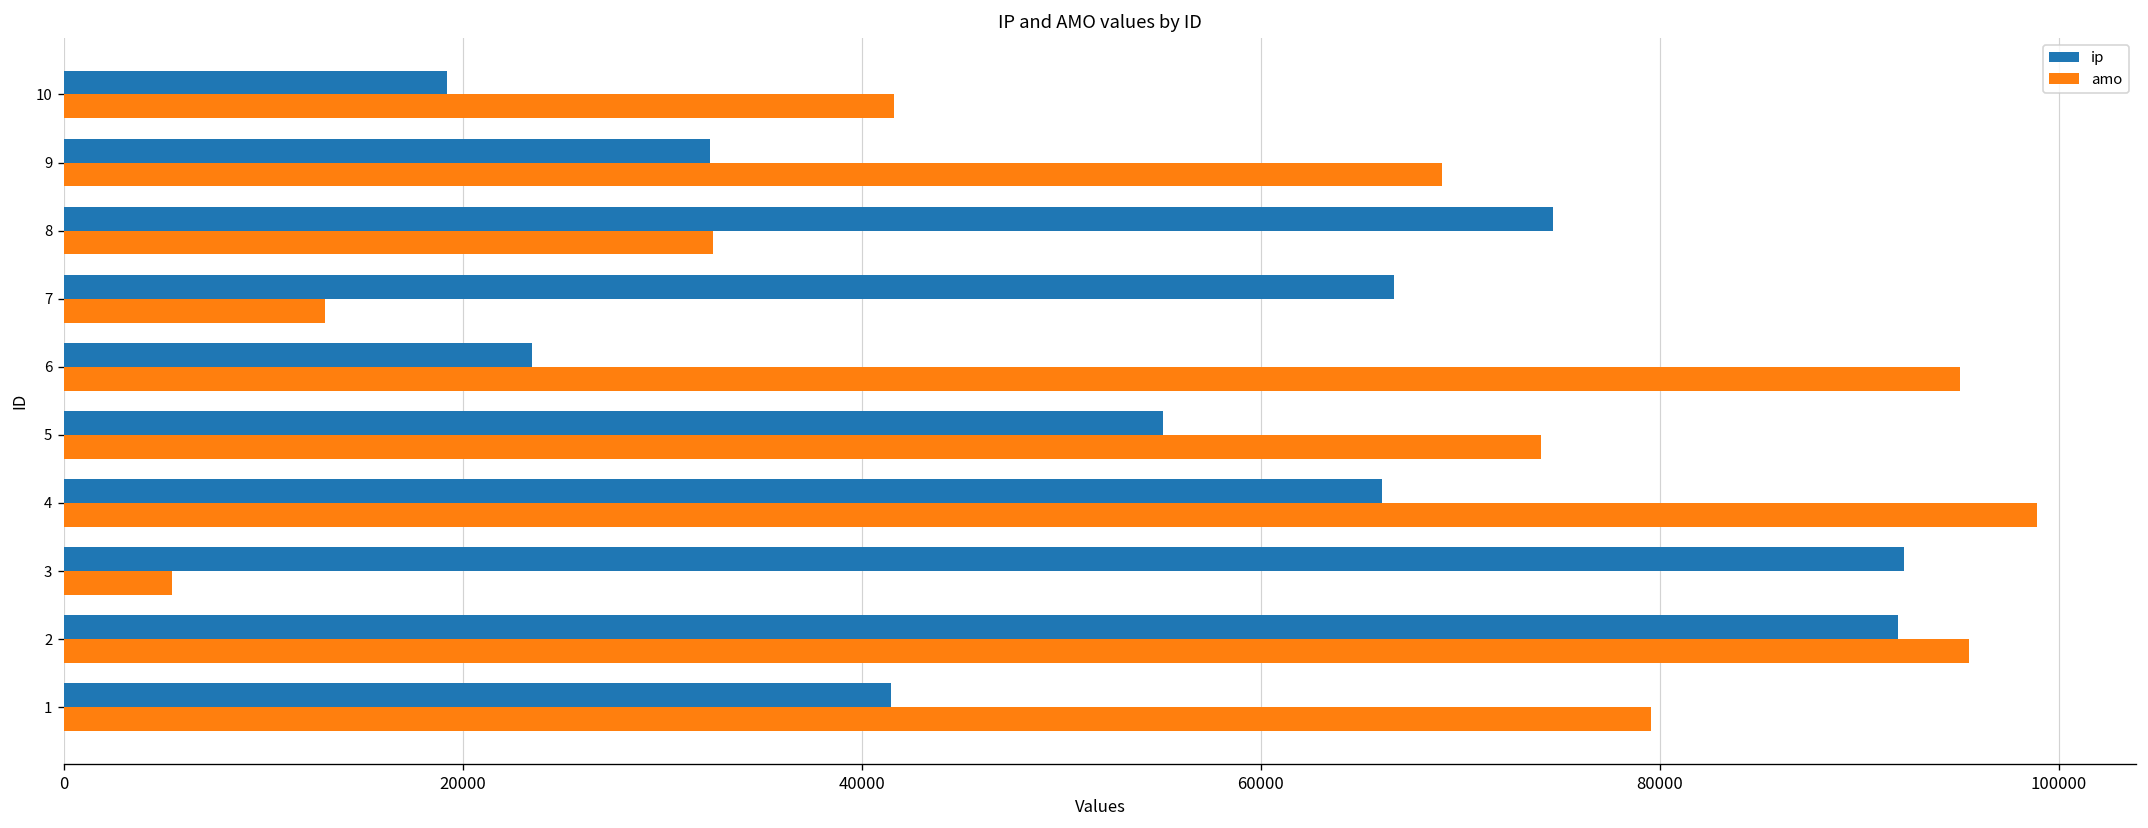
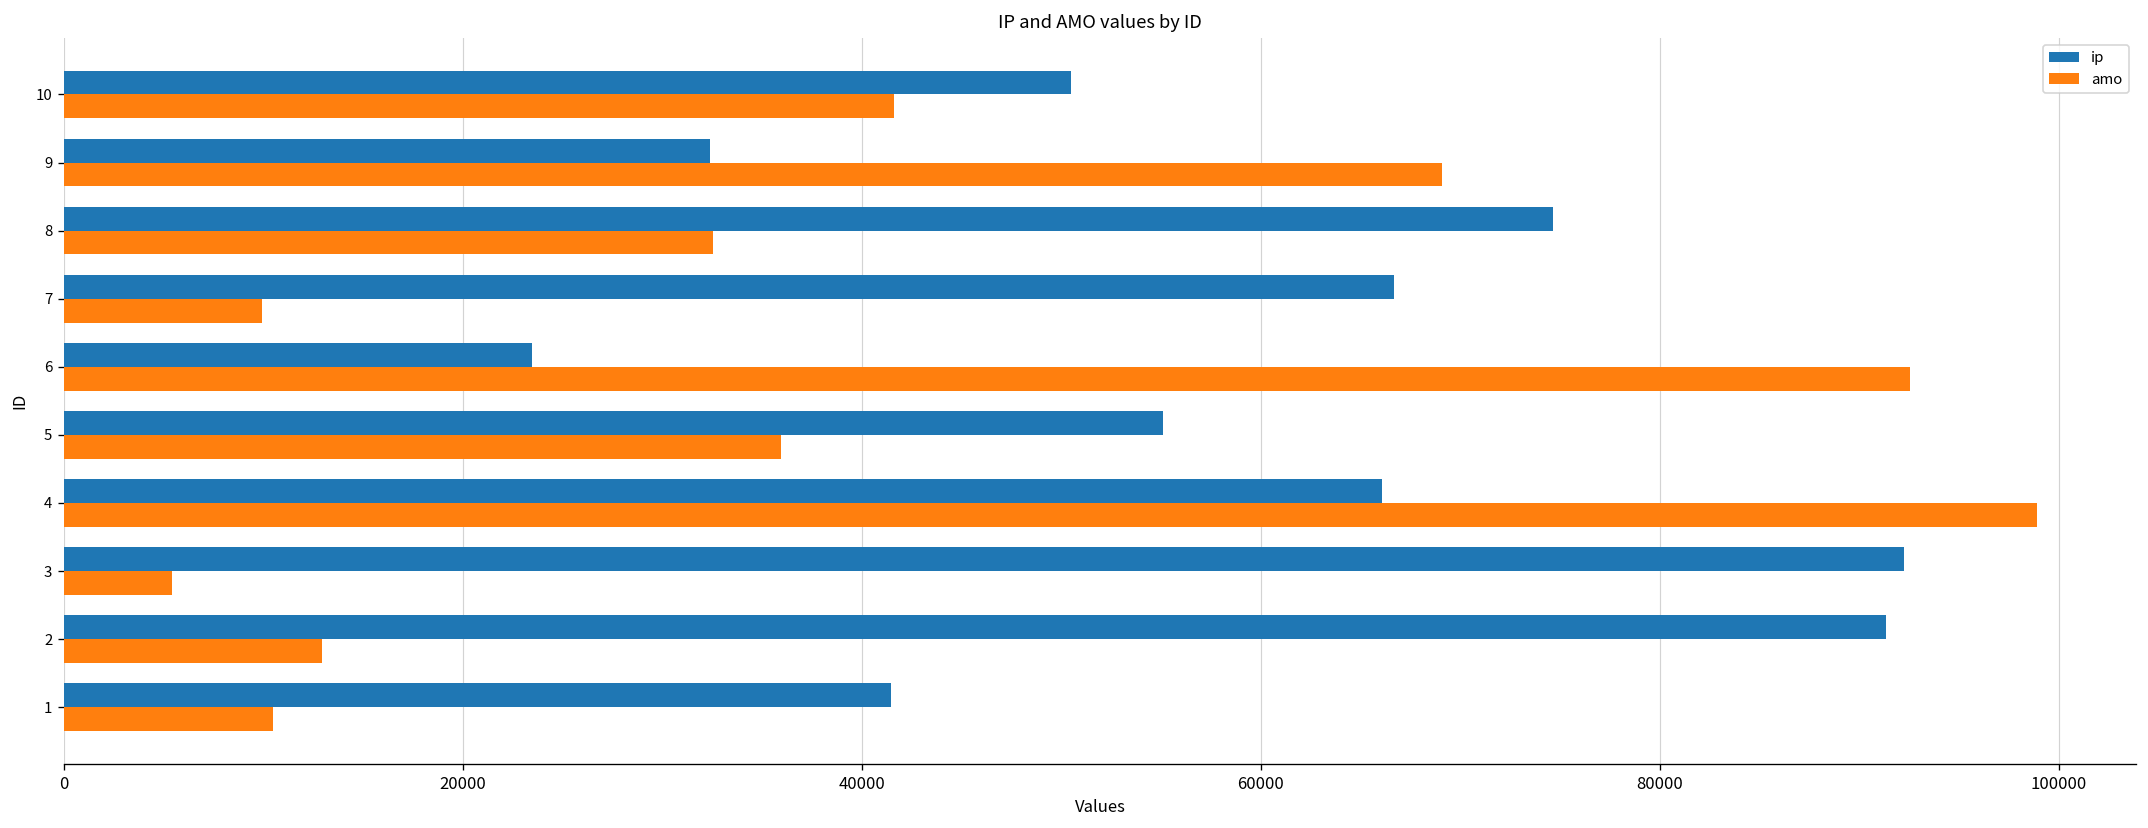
ip, 10: 19200 -> 50500
amo, 7: 13100 -> 9900
amo, 6: 95000 -> 92600
amo, 5: 74000 -> 35900
ip, 2: 91900 -> 91400
amo, 2: 95500 -> 12900
amo, 1: 79500 -> 10500
